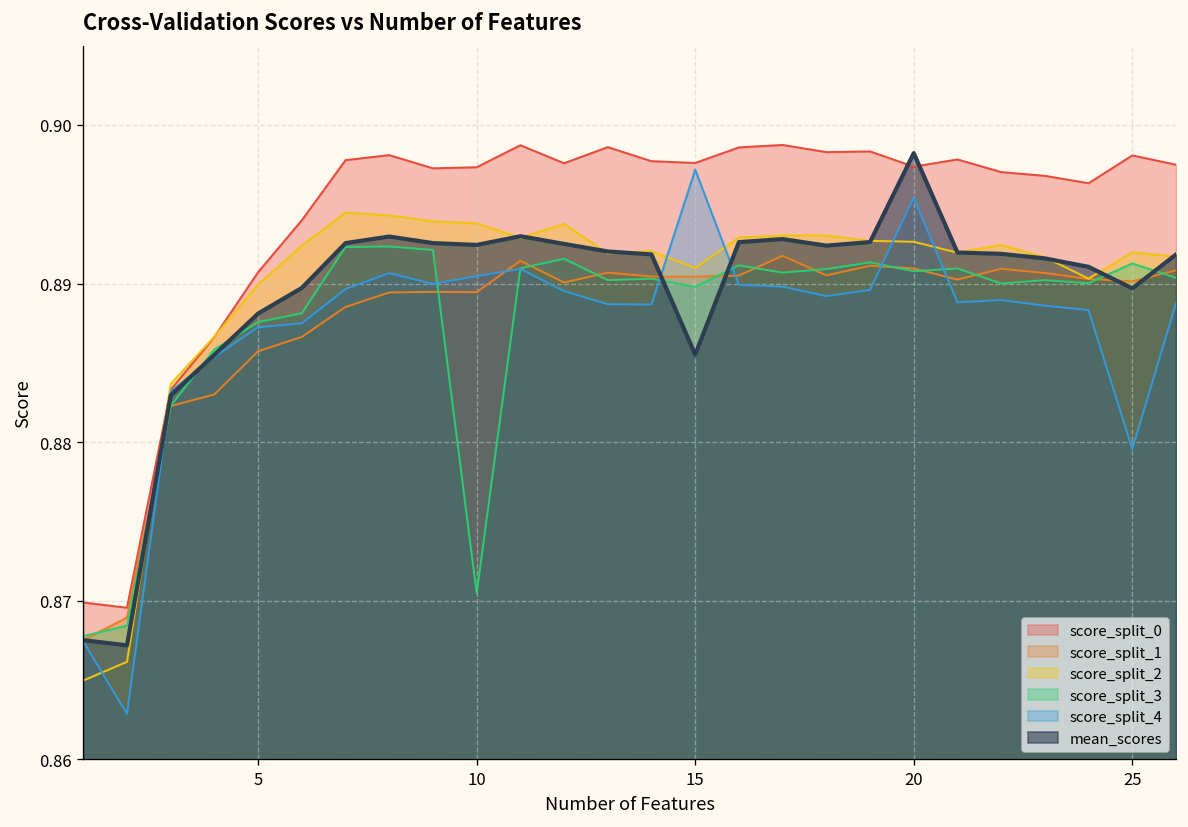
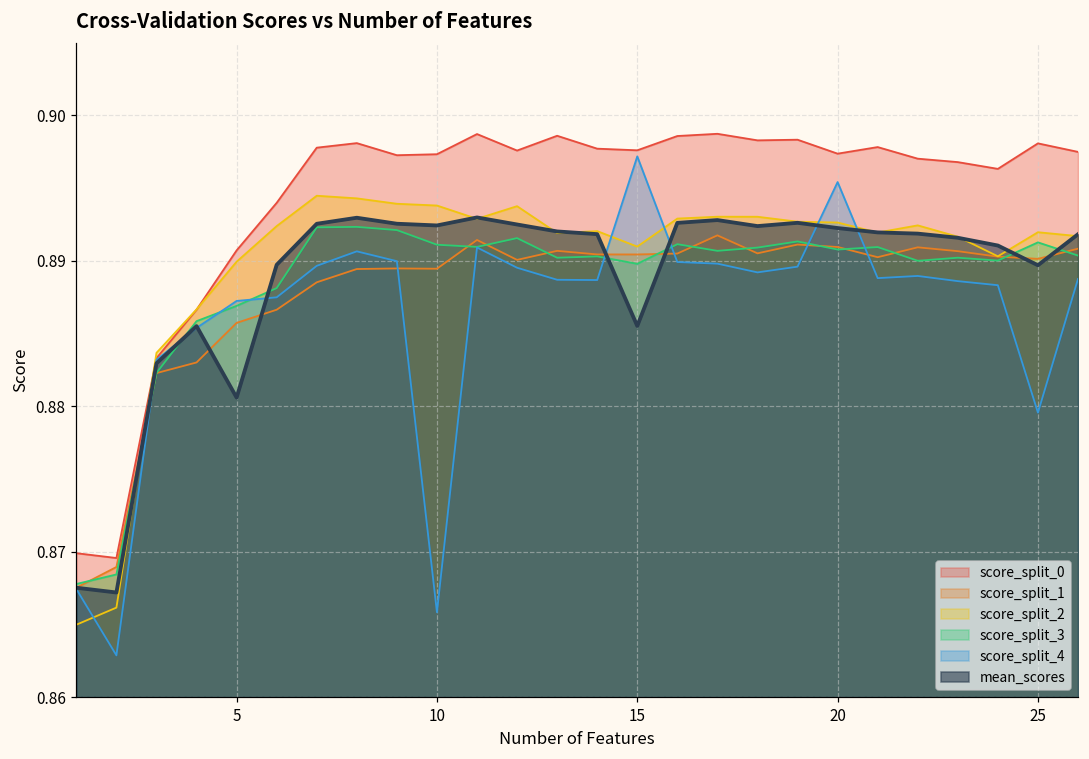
score_split_3, 5: 0.8876 -> 0.8869
mean_scores, 5: 0.8881 -> 0.8806
score_split_3, 10: 0.8705 -> 0.8911
score_split_4, 10: 0.8905 -> 0.8658
mean_scores, 20: 0.8982 -> 0.8923
